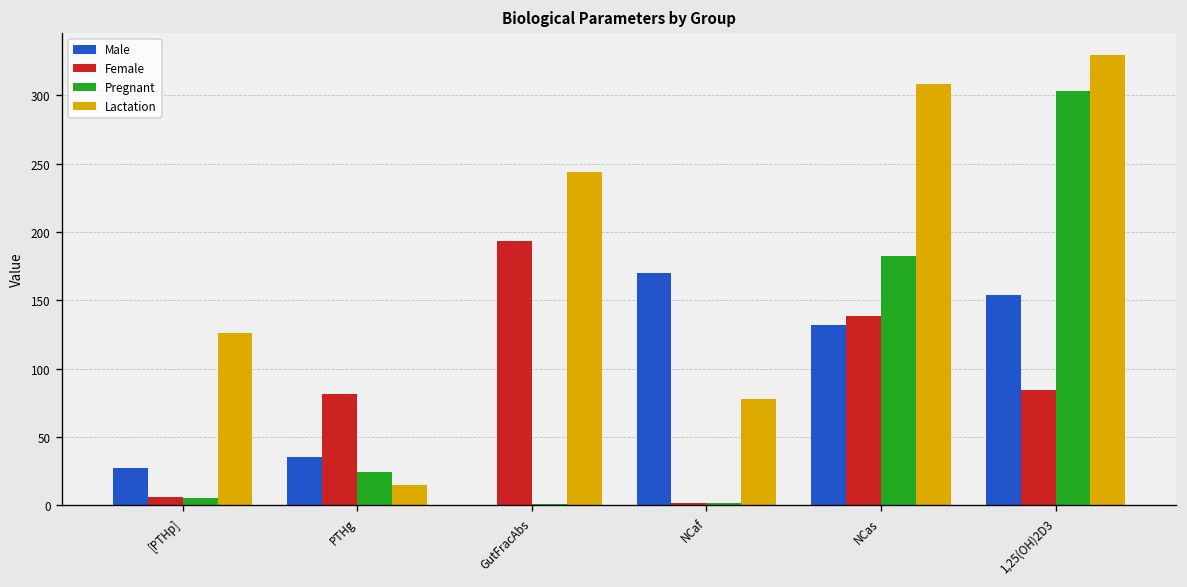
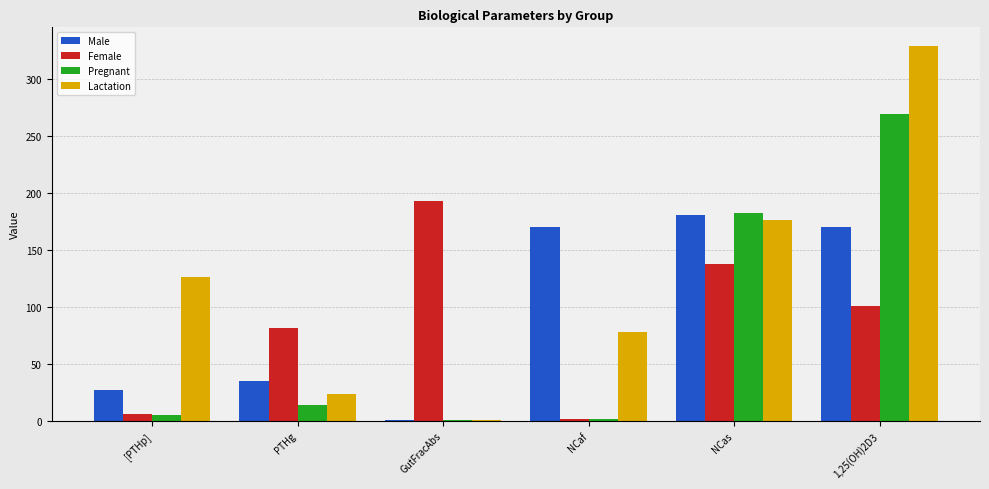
Pregnant, PTHg: 24 -> 14
Lactation, PTHg: 15 -> 23
Lactation, GutFracAbs: 244 -> 1
Male, NCas: 132 -> 180
Lactation, NCas: 308 -> 176
Male, 1,25(OH)2D3: 154 -> 170
Female, 1,25(OH)2D3: 84 -> 101
Pregnant, 1,25(OH)2D3: 303 -> 269
